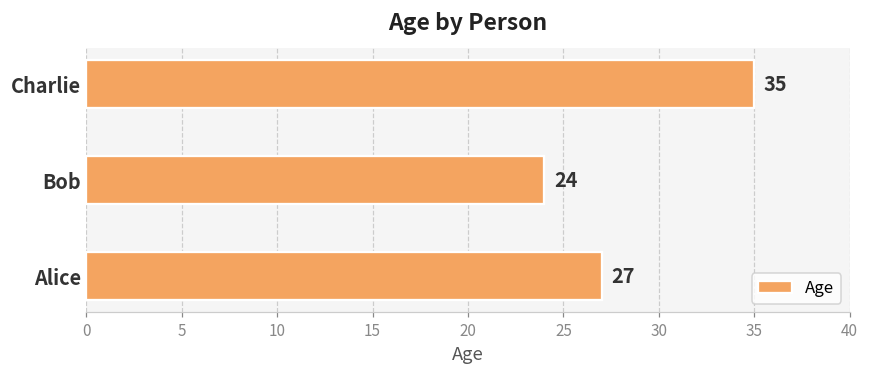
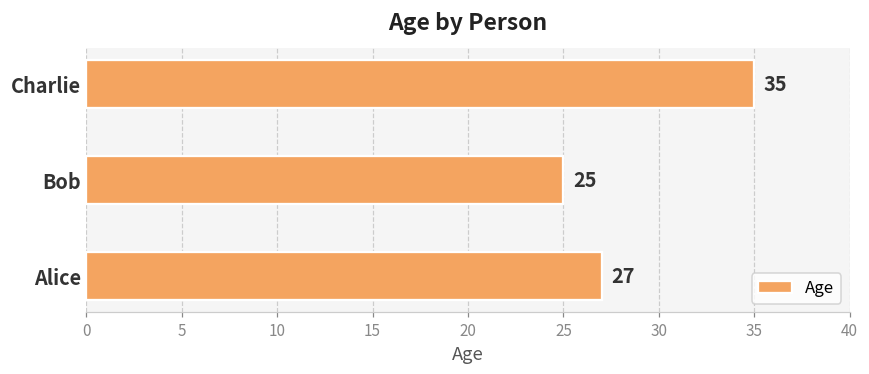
Bob: 24 -> 25
